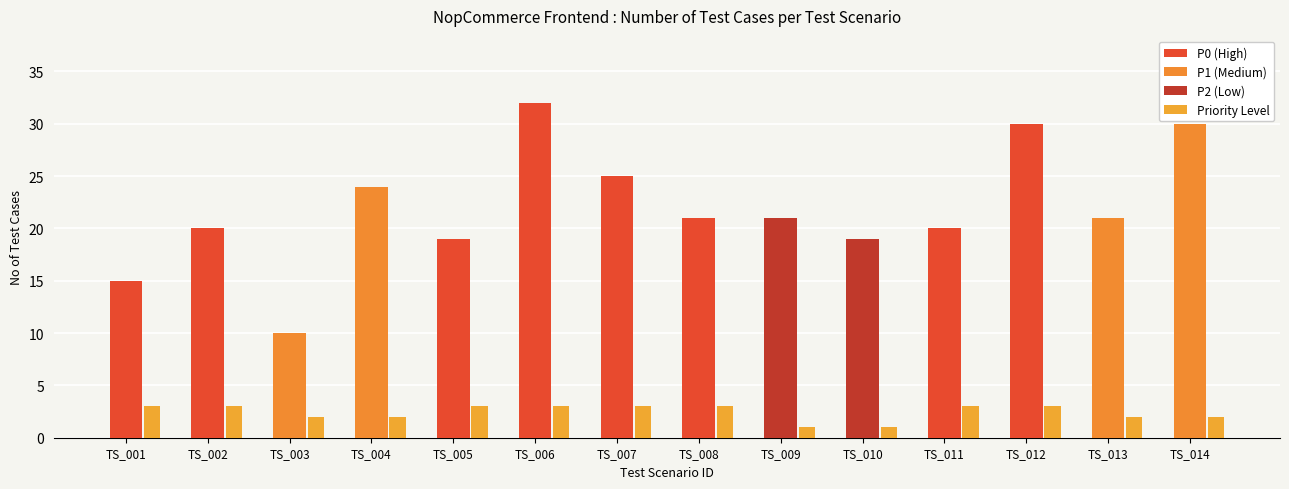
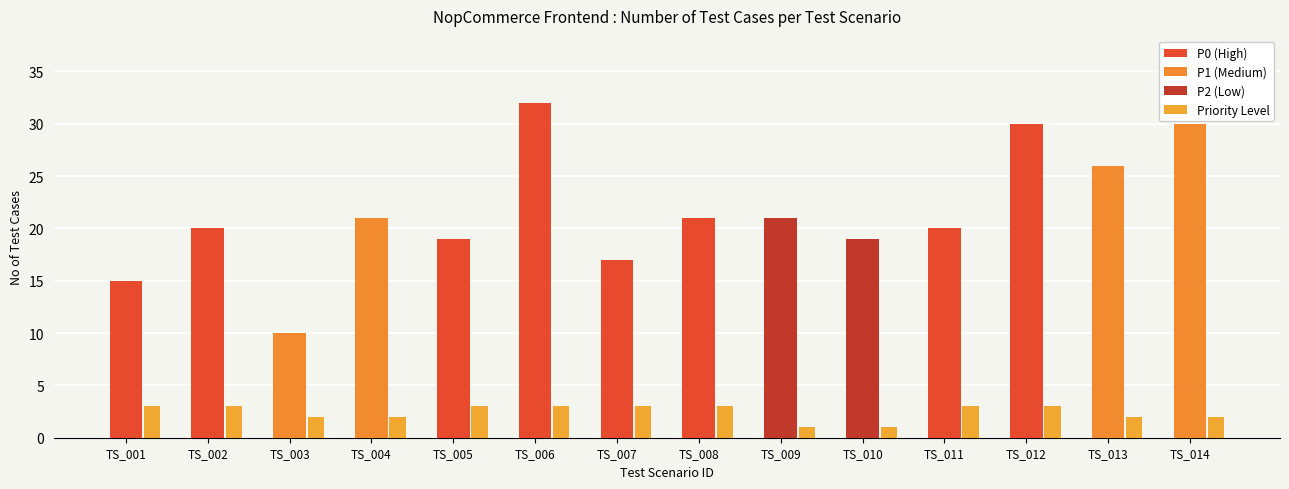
TS_004: 24 -> 21
TS_007: 25 -> 17
TS_013: 21 -> 26
